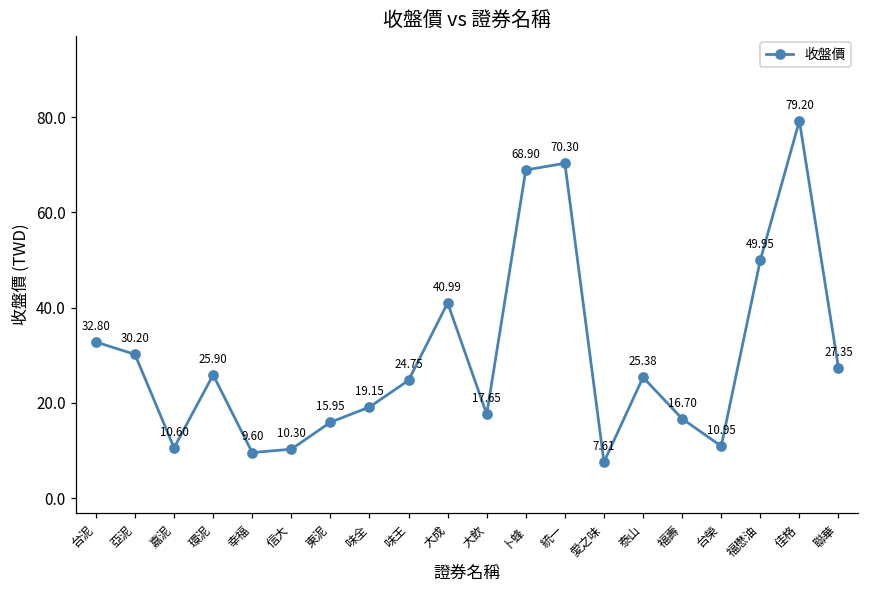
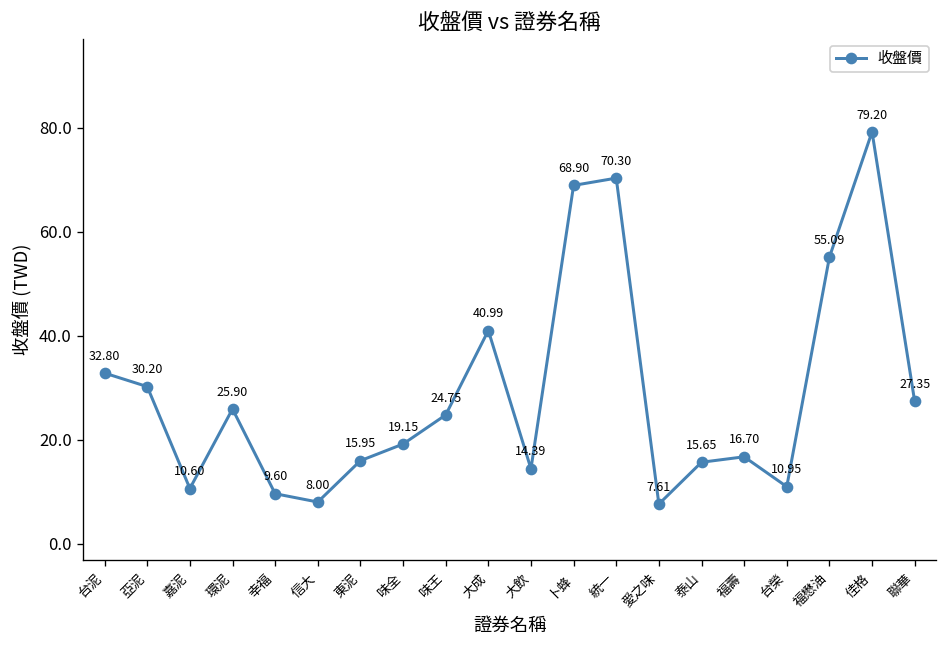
信大: 10.30 -> 8.00
大飲: 17.65 -> 14.39
泰山: 25.38 -> 15.65
福懋油: 49.95 -> 55.09
